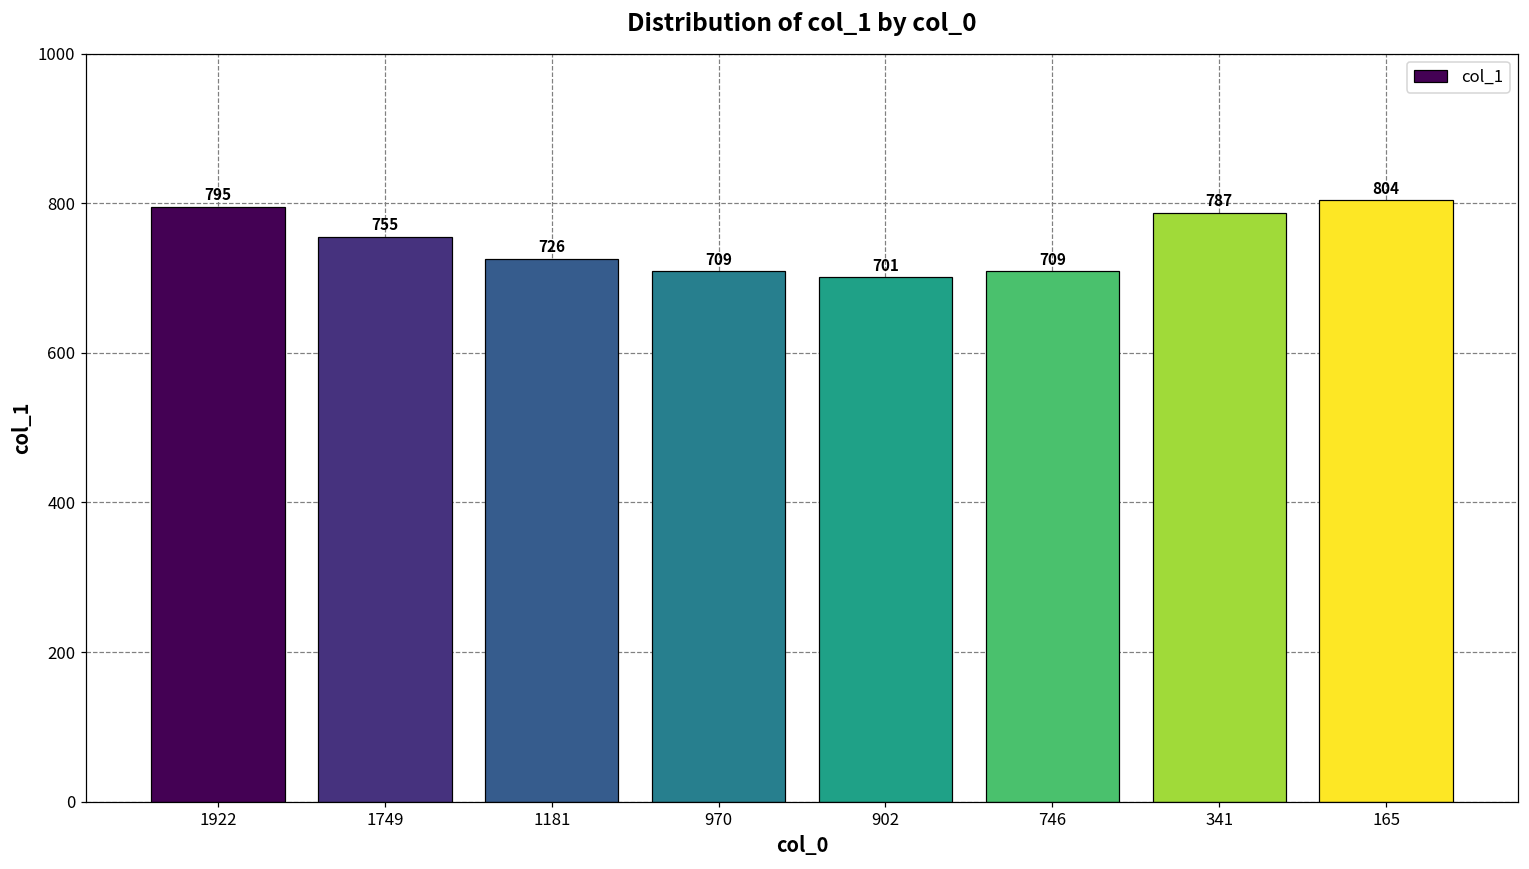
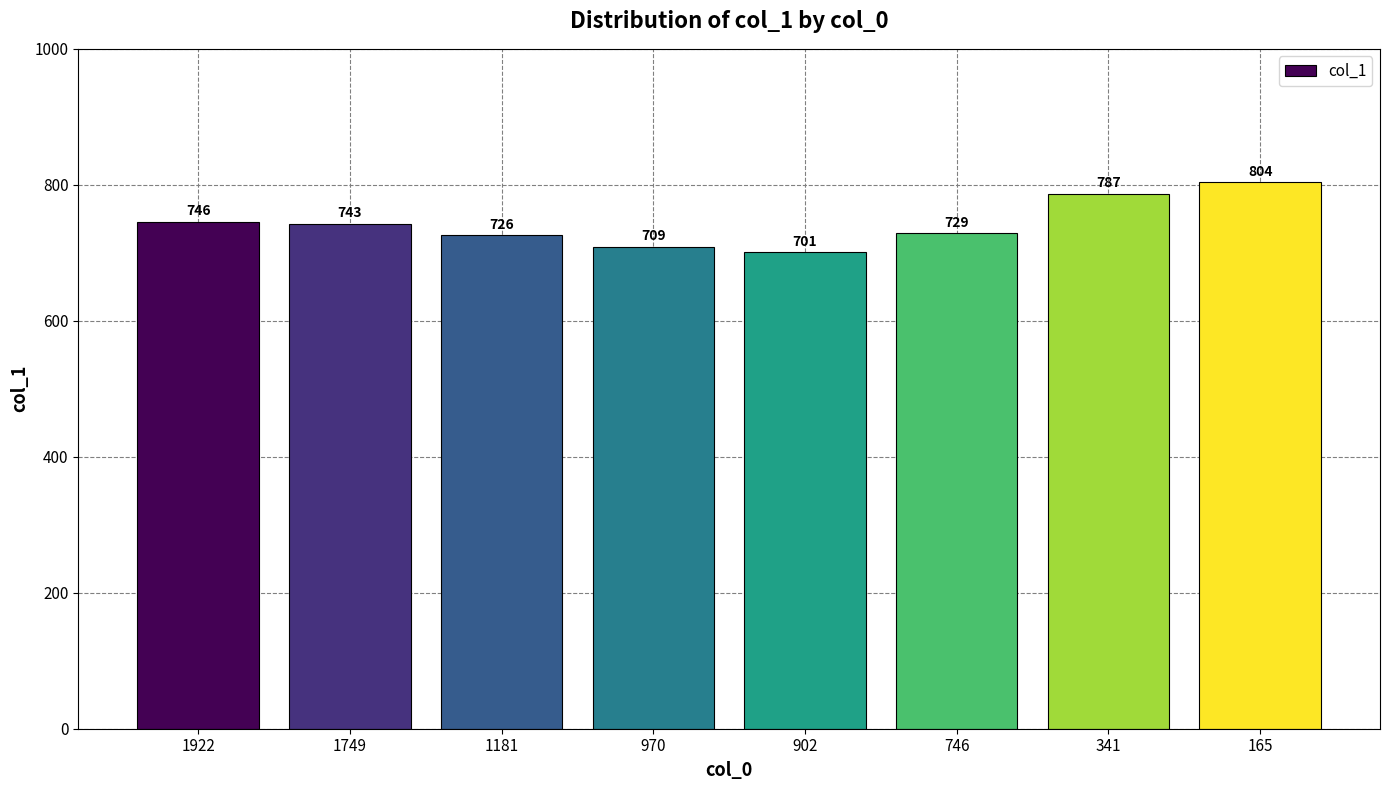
1922: 795 -> 746
1749: 755 -> 743
746: 709 -> 729
